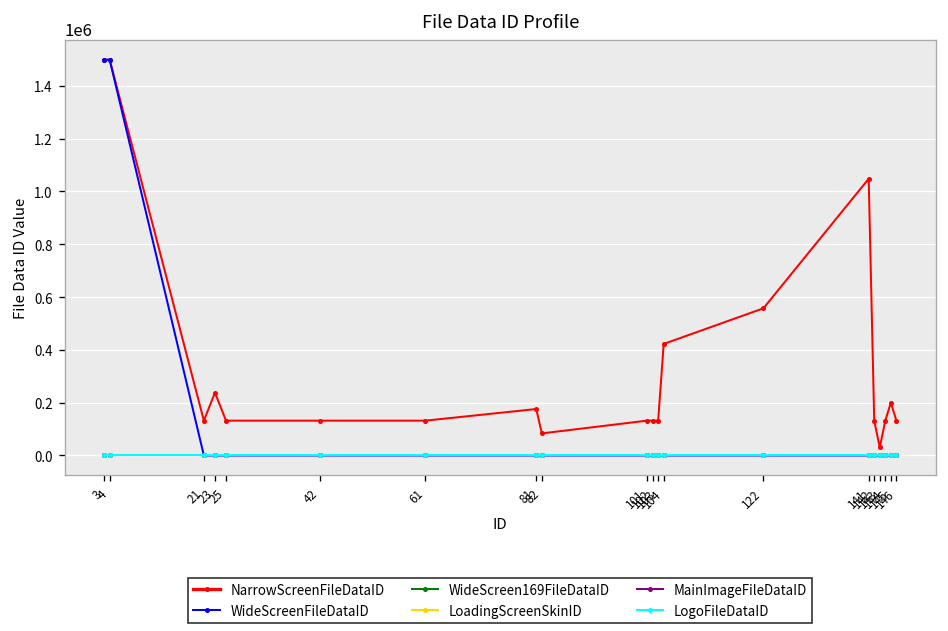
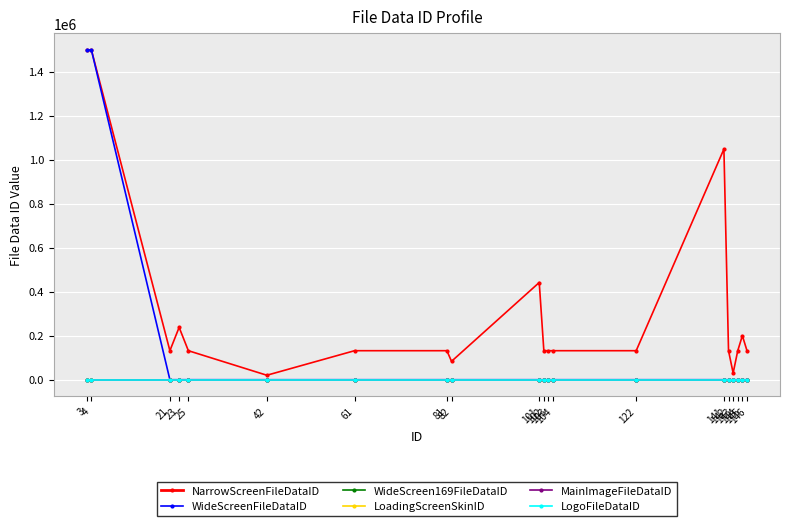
NarrowScreenFileDataID, 42: 130000 -> 20000
NarrowScreenFileDataID, 81: 180000 -> 130000
NarrowScreenFileDataID, 101: 130000 -> 440000
NarrowScreenFileDataID, 104: 420000 -> 130000
NarrowScreenFileDataID, 122: 560000 -> 130000
